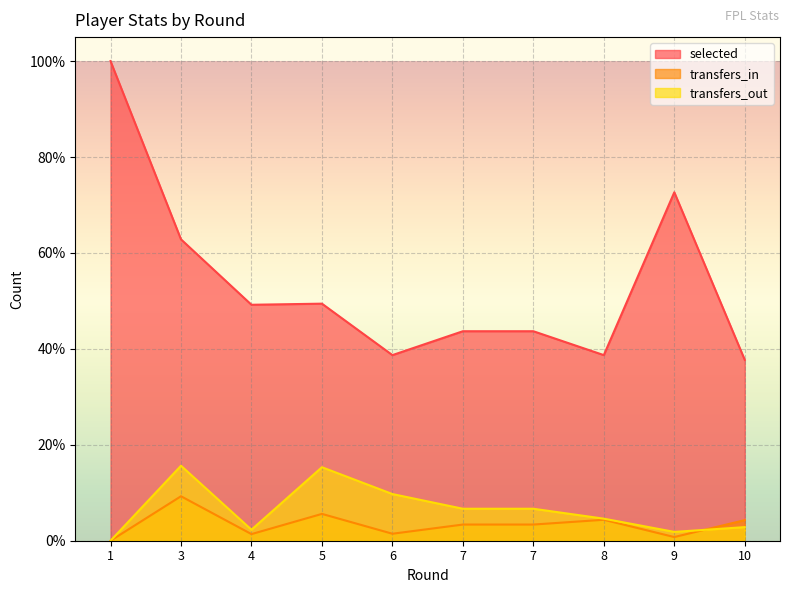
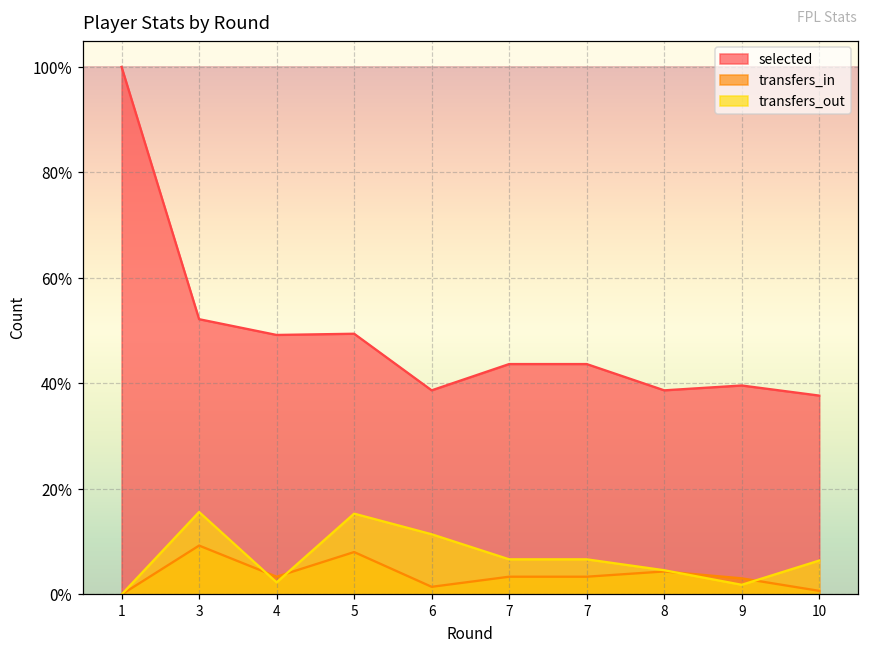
selected, 3: 63% -> 52%
transfers_in, 4: 1% -> 3%
transfers_in, 5: 6% -> 8%
transfers_out, 6: 10% -> 11%
selected, 9: 73% -> 40%
transfers_in, 9: 1% -> 3%
transfers_in, 10: 4% -> 1%
transfers_out, 10: 3% -> 6%
